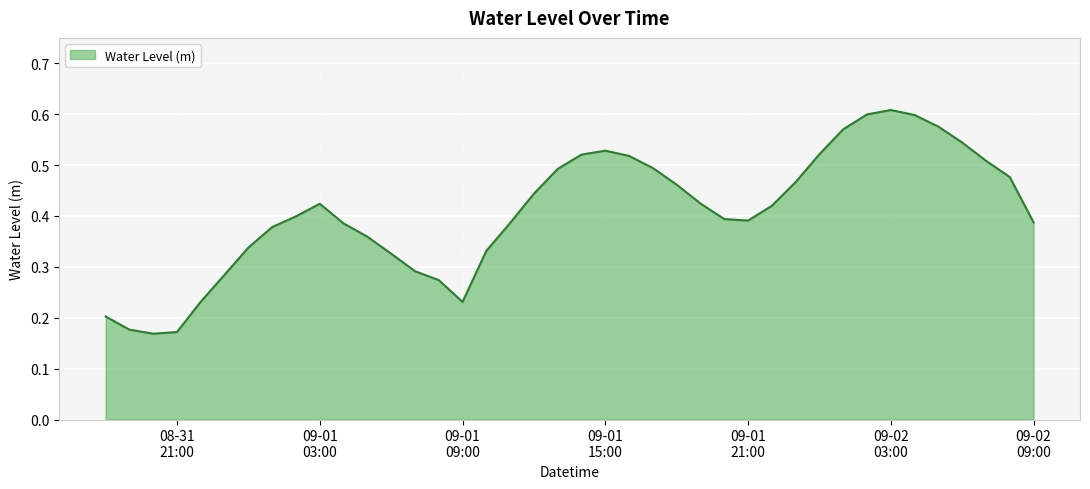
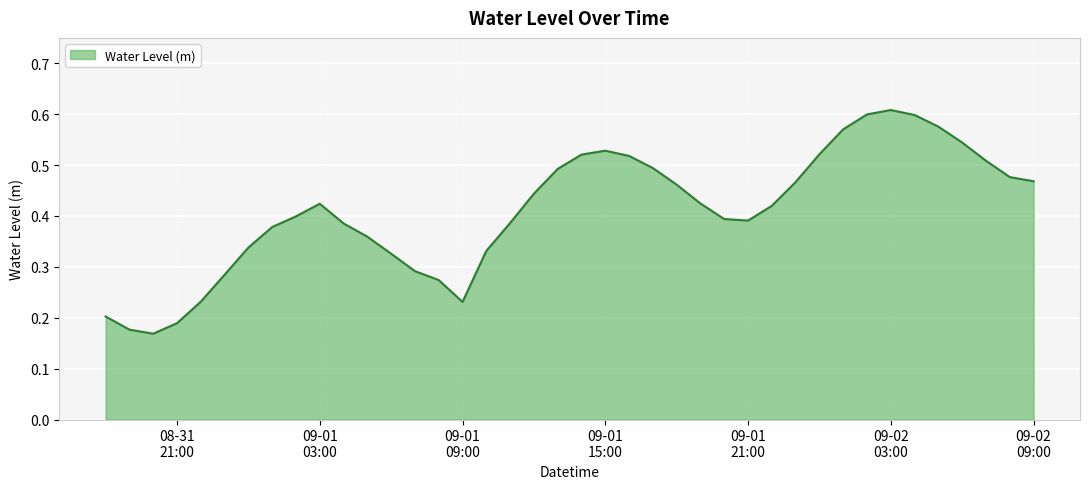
08-31 21:00: 0.17 -> 0.19
09-02 09:00: 0.39 -> 0.47
